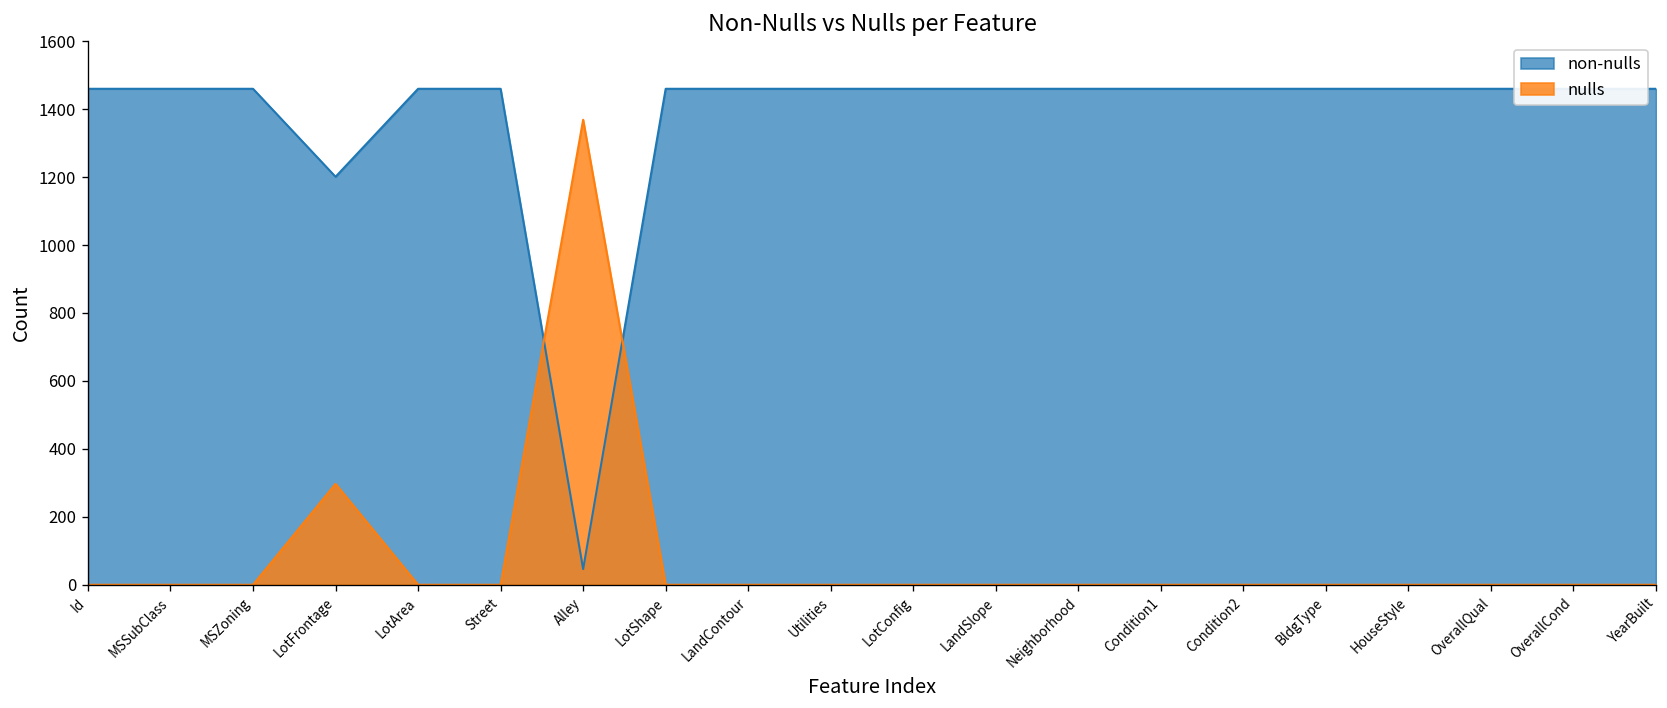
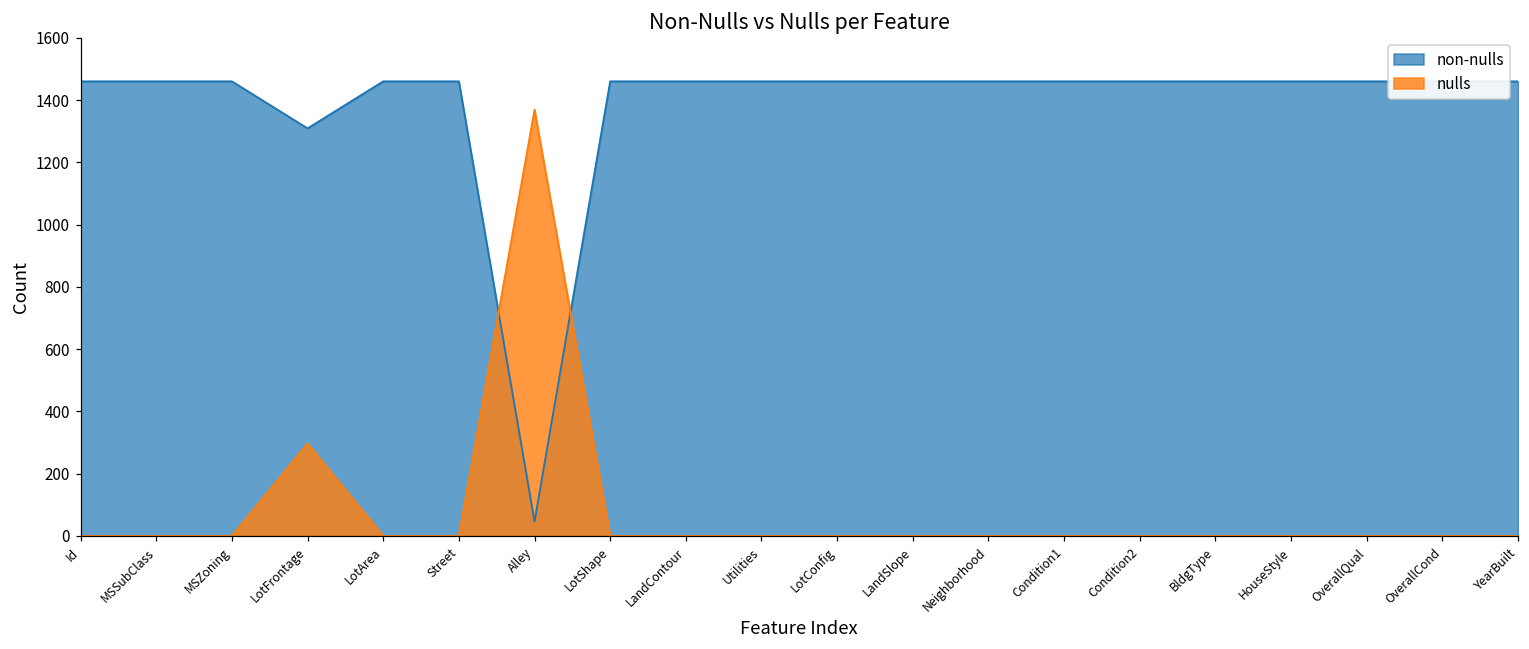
non-nulls, LotFrontage: 1200 -> 1310
